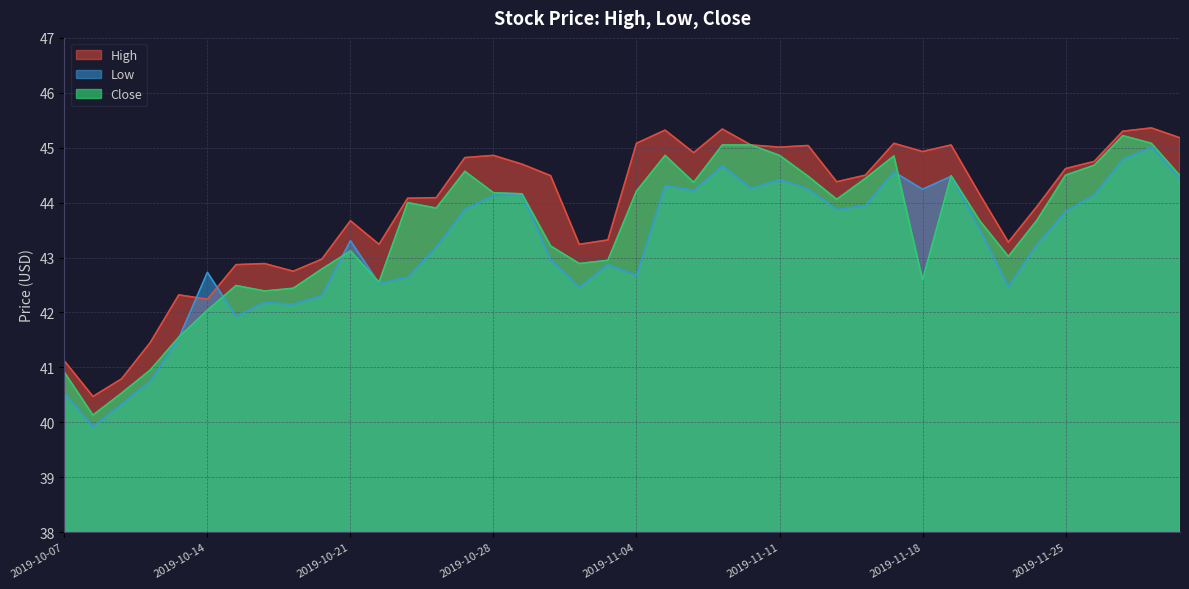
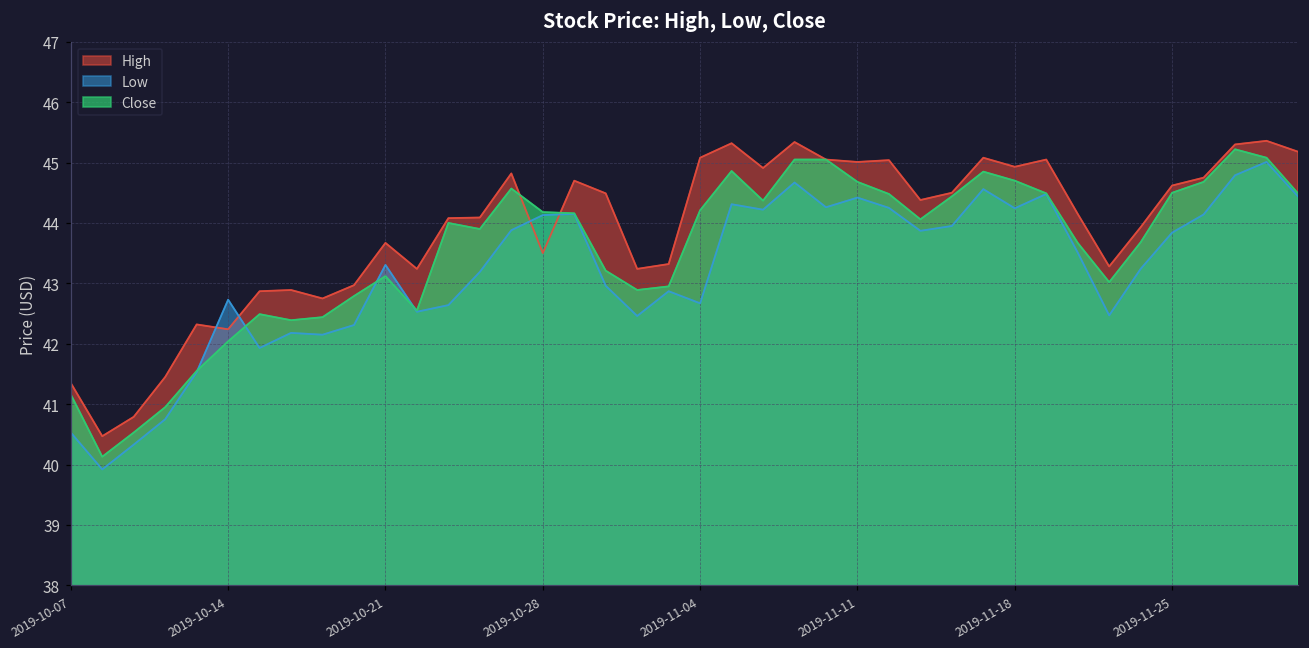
High, 2019-10-07: 41.1 -> 41.3
Close, 2019-10-07: 40.9 -> 41.2
High, 2019-10-28: 44.9 -> 43.5
Close, 2019-11-11: 44.9 -> 44.7
Close, 2019-11-18: 42.6 -> 44.7
